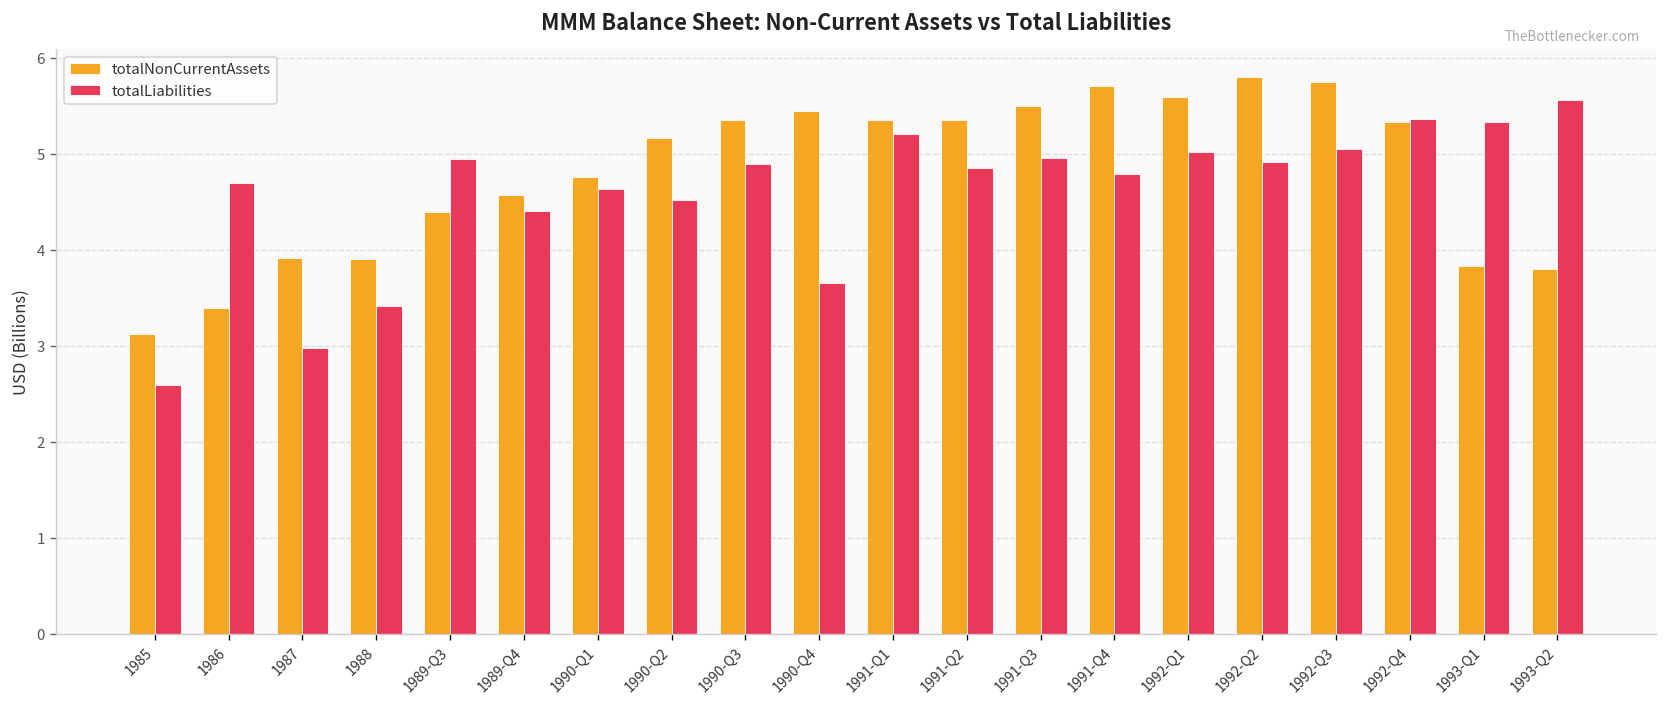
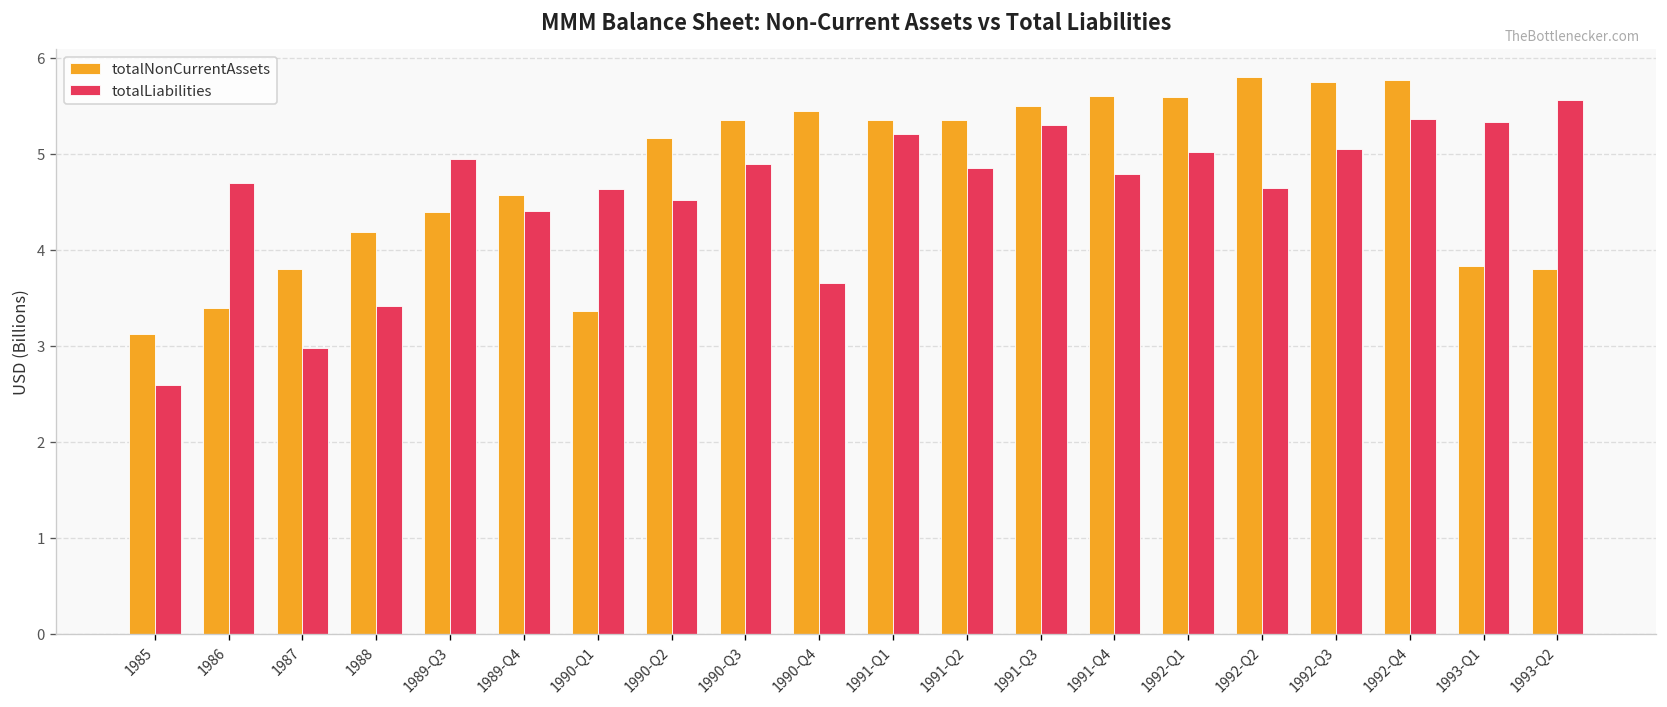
totalNonCurrentAssets, 1987: 3.9 -> 3.8
totalNonCurrentAssets, 1988: 3.9 -> 4.2
totalNonCurrentAssets, 1990-Q1: 4.8 -> 3.4
totalLiabilities, 1991-Q3: 5.0 -> 5.3
totalNonCurrentAssets, 1991-Q4: 5.7 -> 5.6
totalLiabilities, 1992-Q2: 4.9 -> 4.6
totalNonCurrentAssets, 1992-Q4: 5.3 -> 5.8
